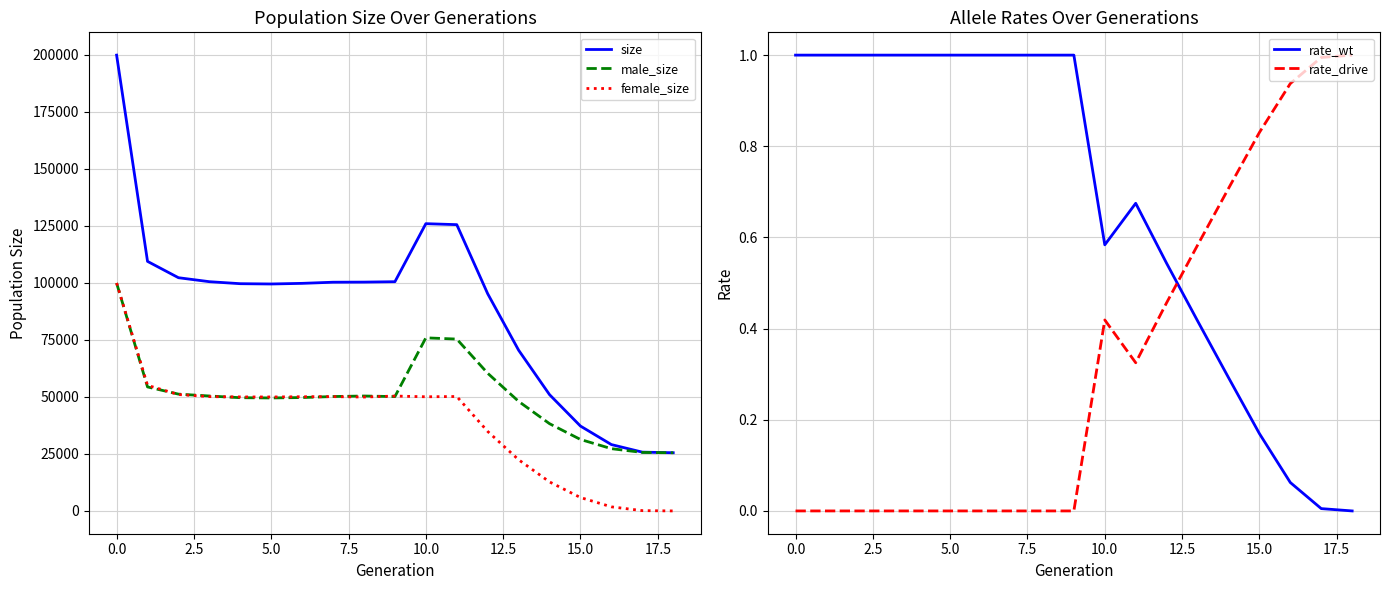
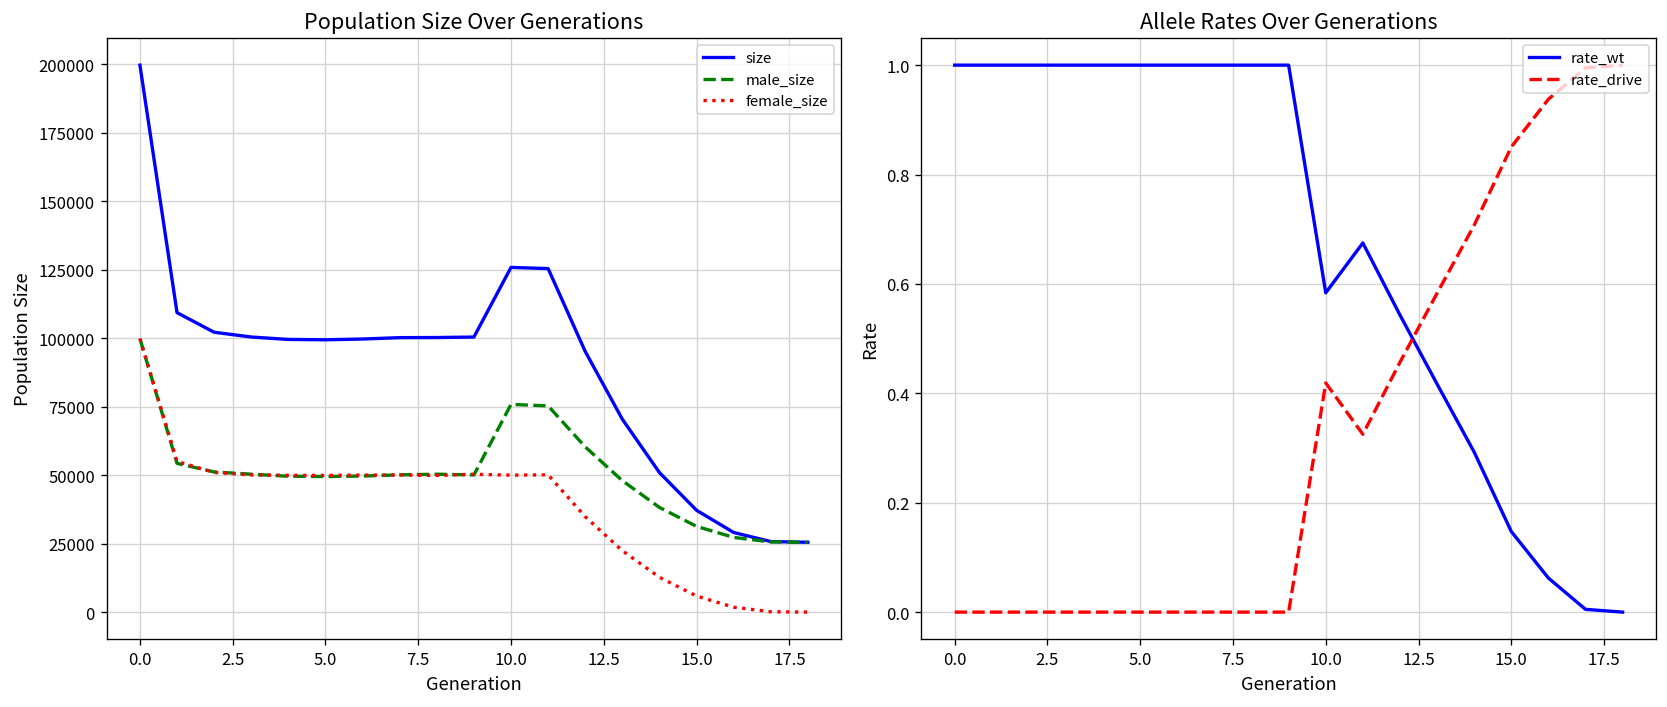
Allele Rates Over Generations, rate_wt, 15.0: 0.17 -> 0.15
Allele Rates Over Generations, rate_drive, 15.0: 0.83 -> 0.85
